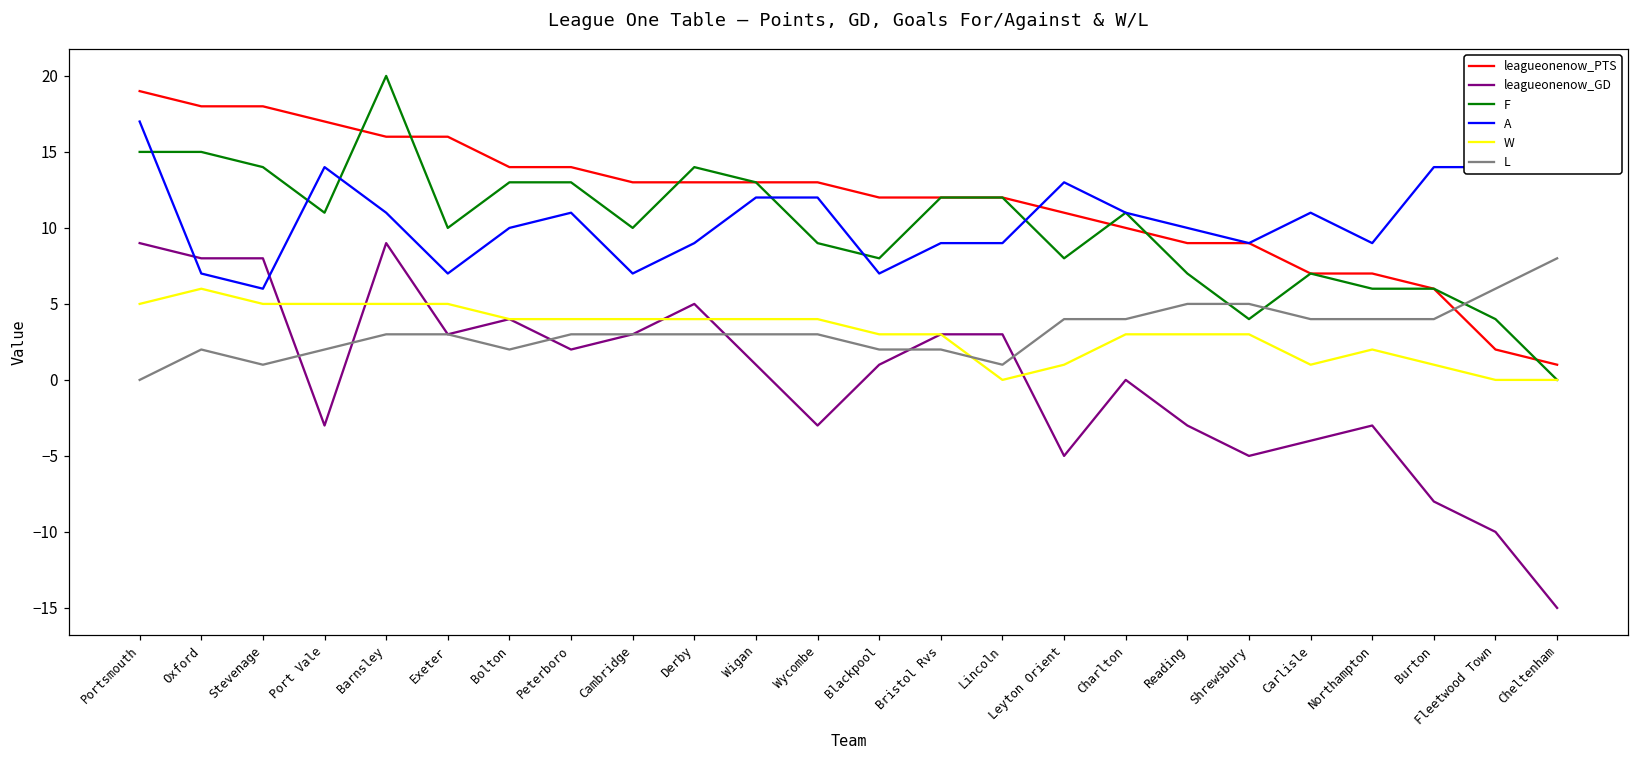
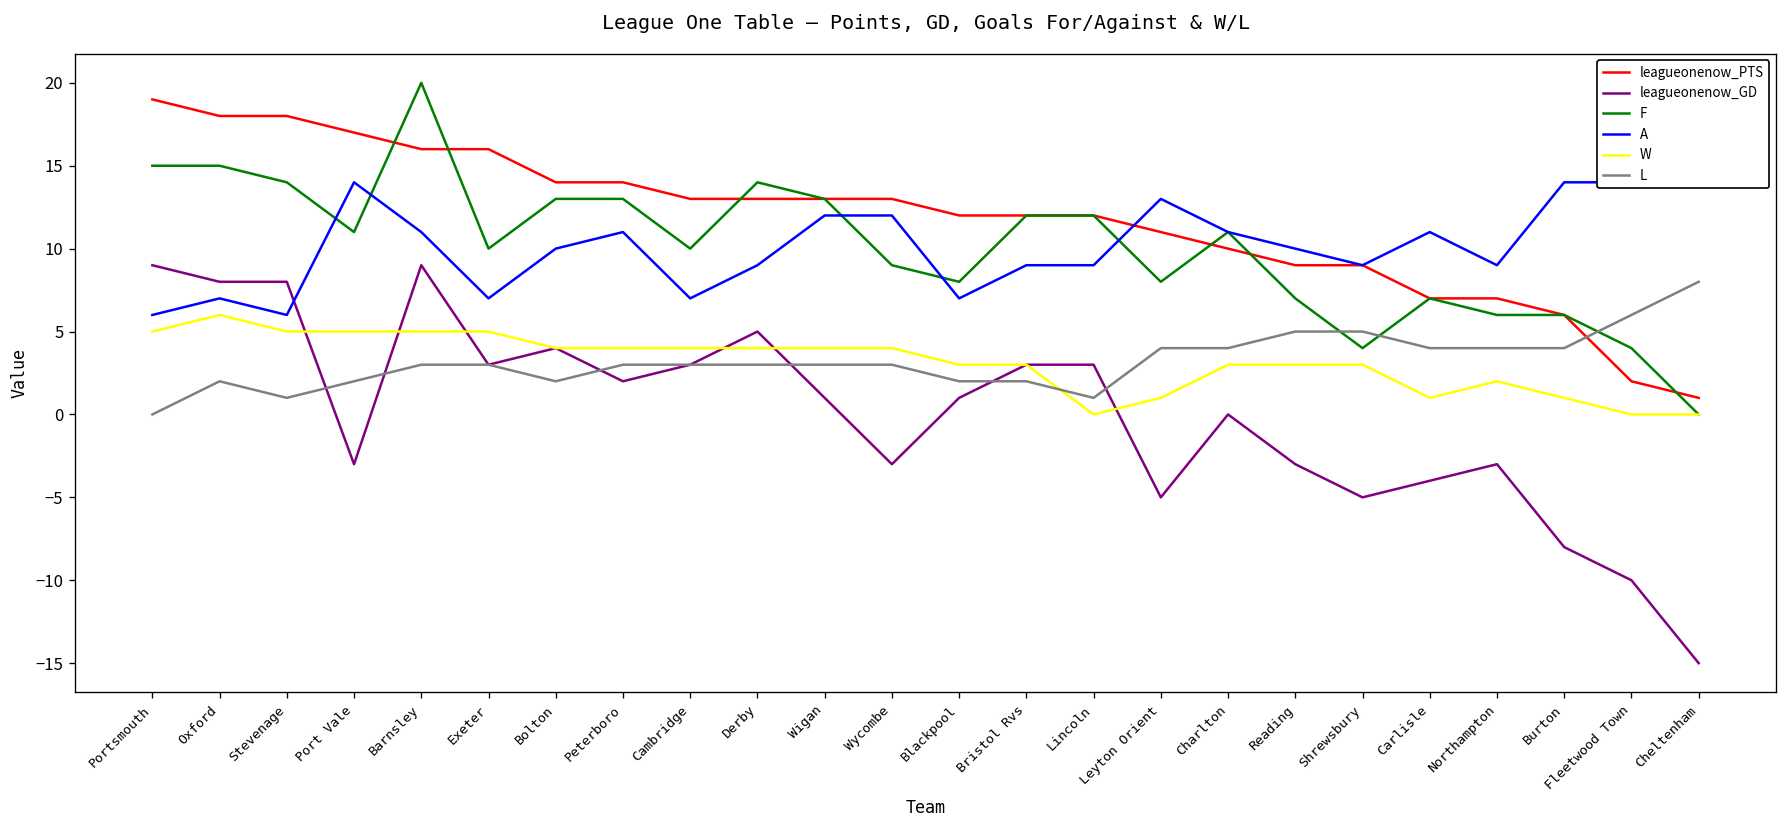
A, Portsmouth: 17 -> 6
